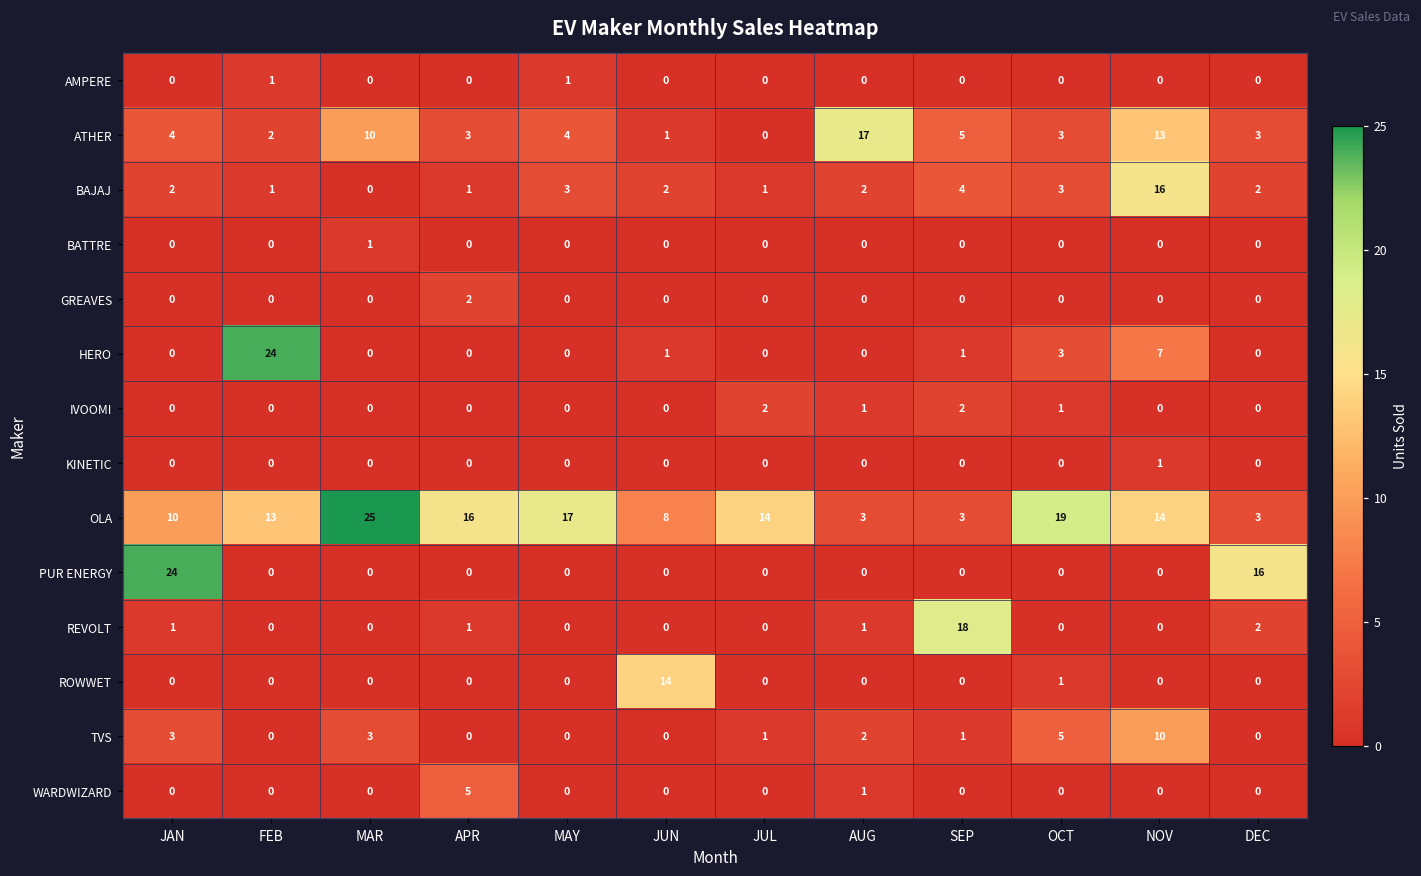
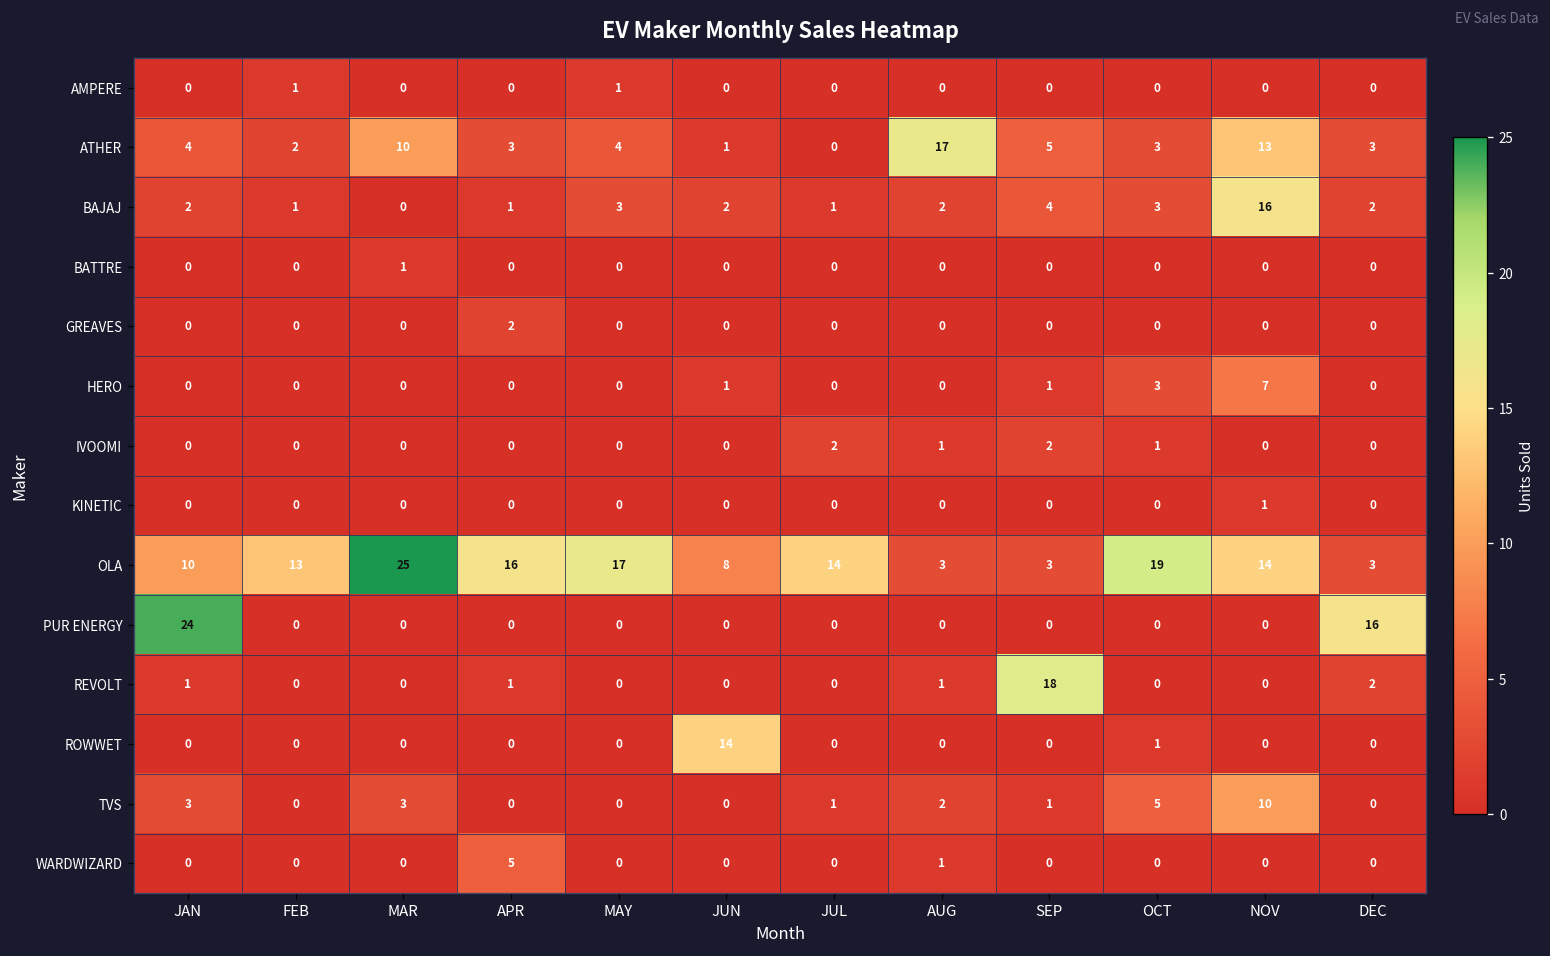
HERO, FEB: 24 -> 0
